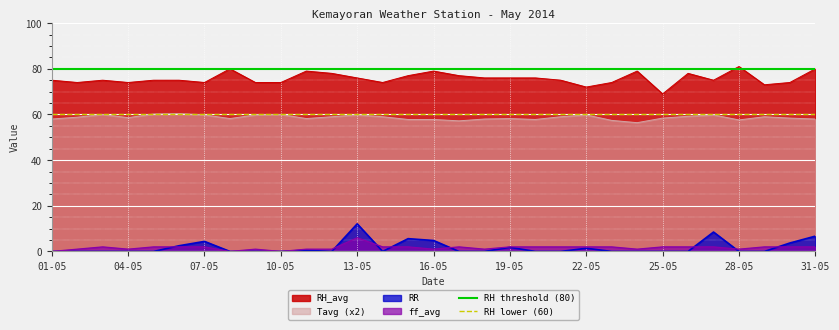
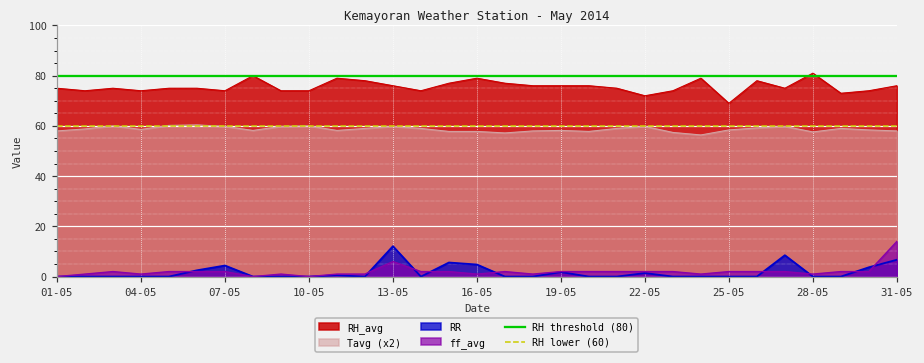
RH_avg, 31-05: 80 -> 76
ff_avg, 31-05: 2 -> 14
